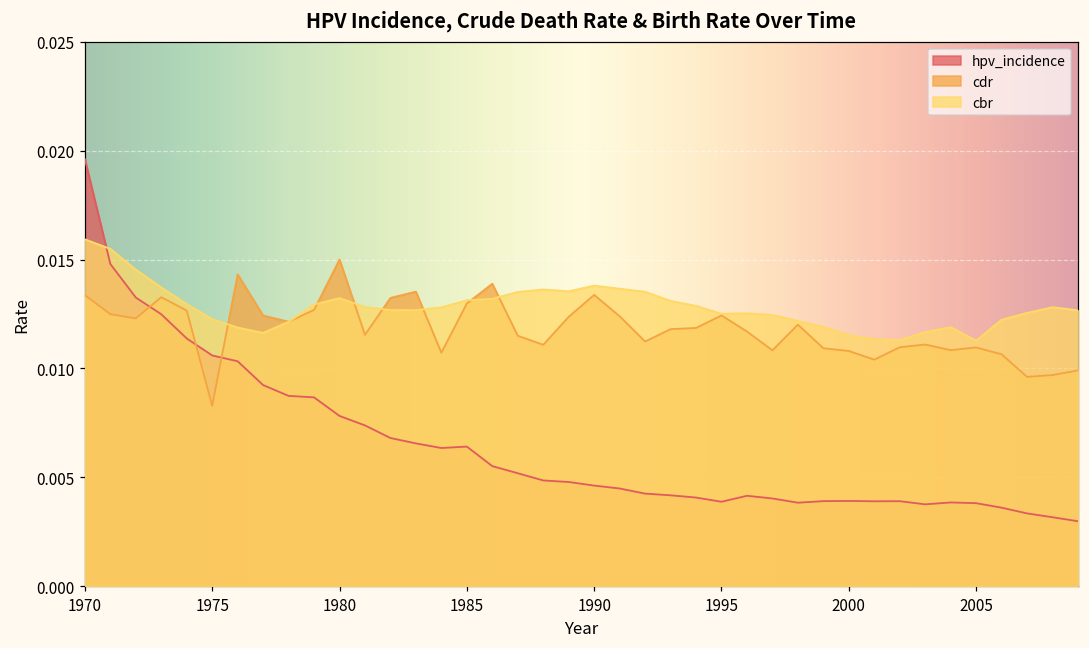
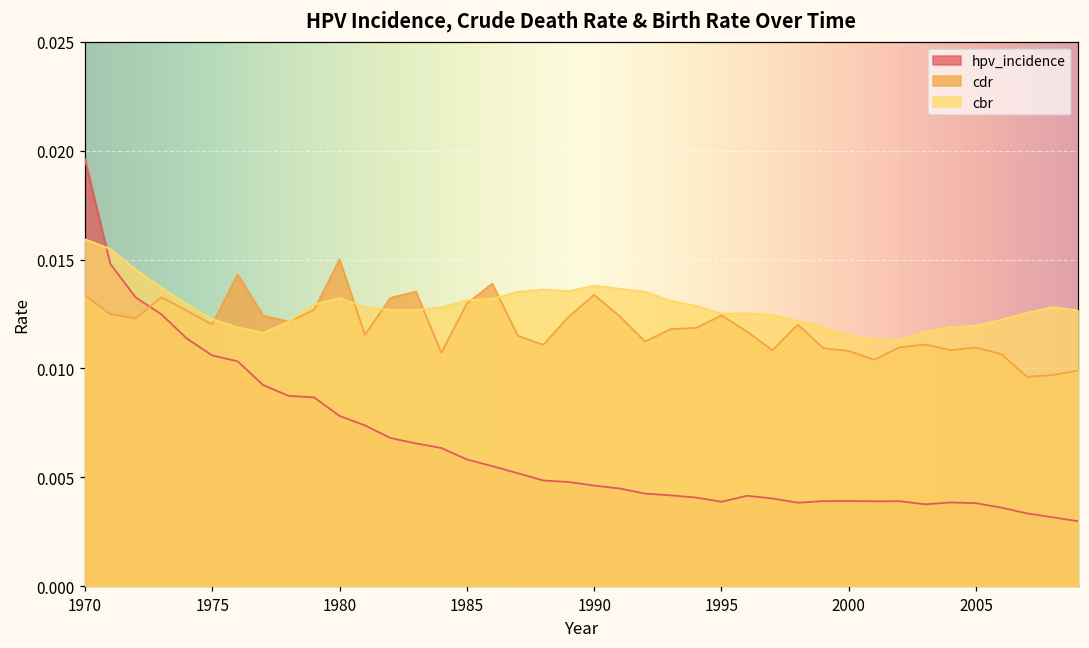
cdr, 1975: 0.0083 -> 0.0120
hpv_incidence, 1985: 0.0064 -> 0.0058
cbr, 2005: 0.0113 -> 0.0120
